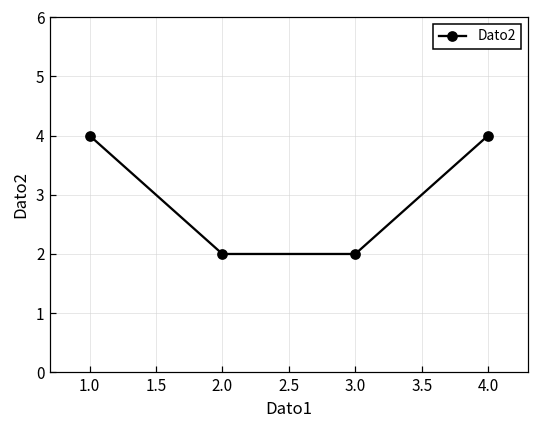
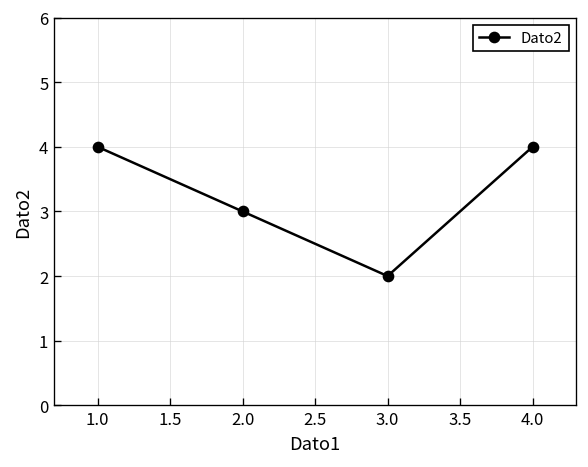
2.0: 2 -> 3
